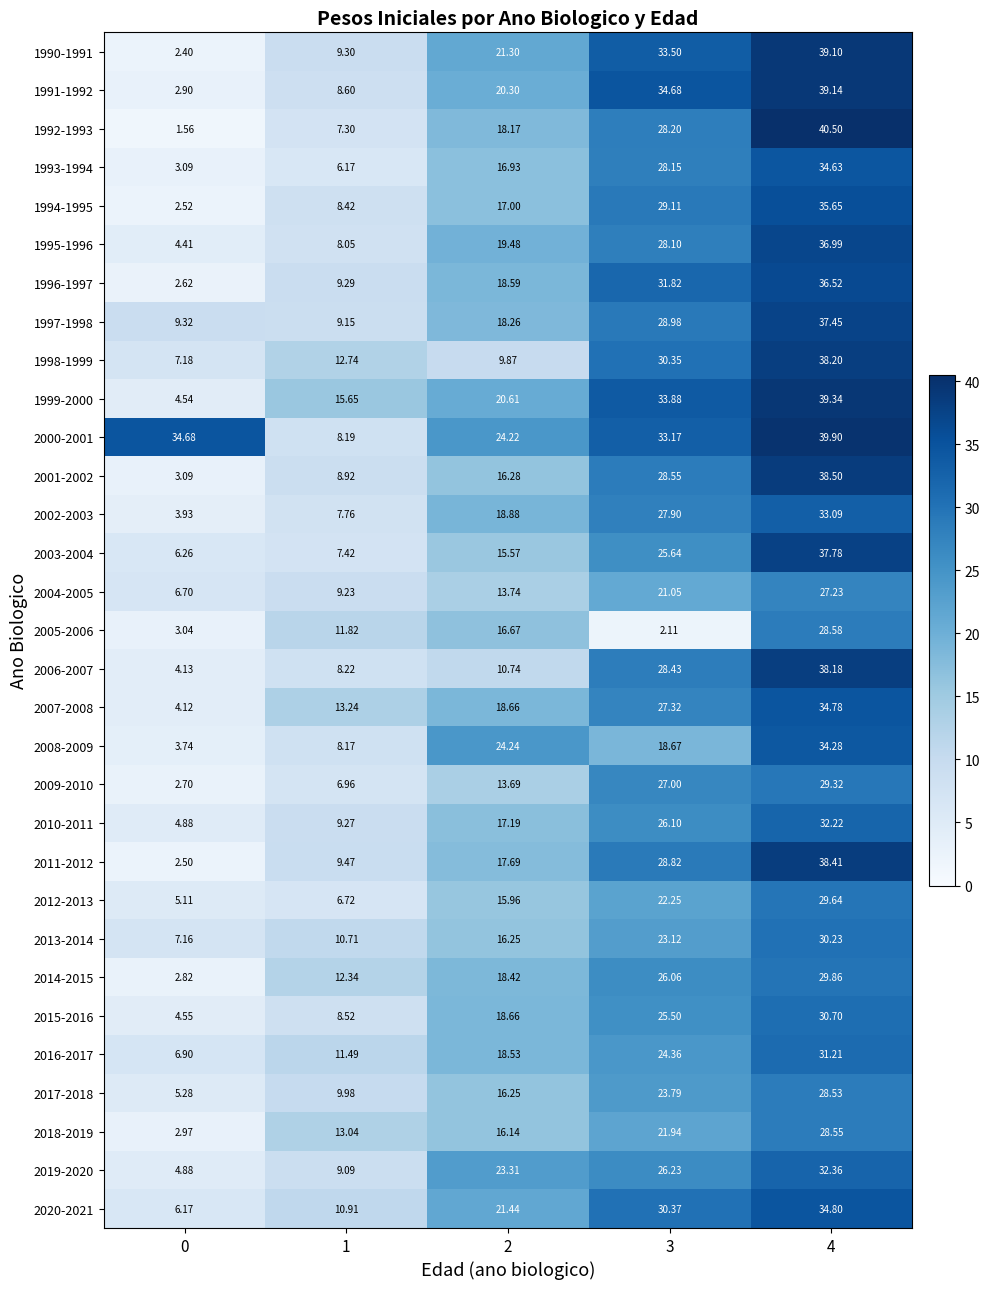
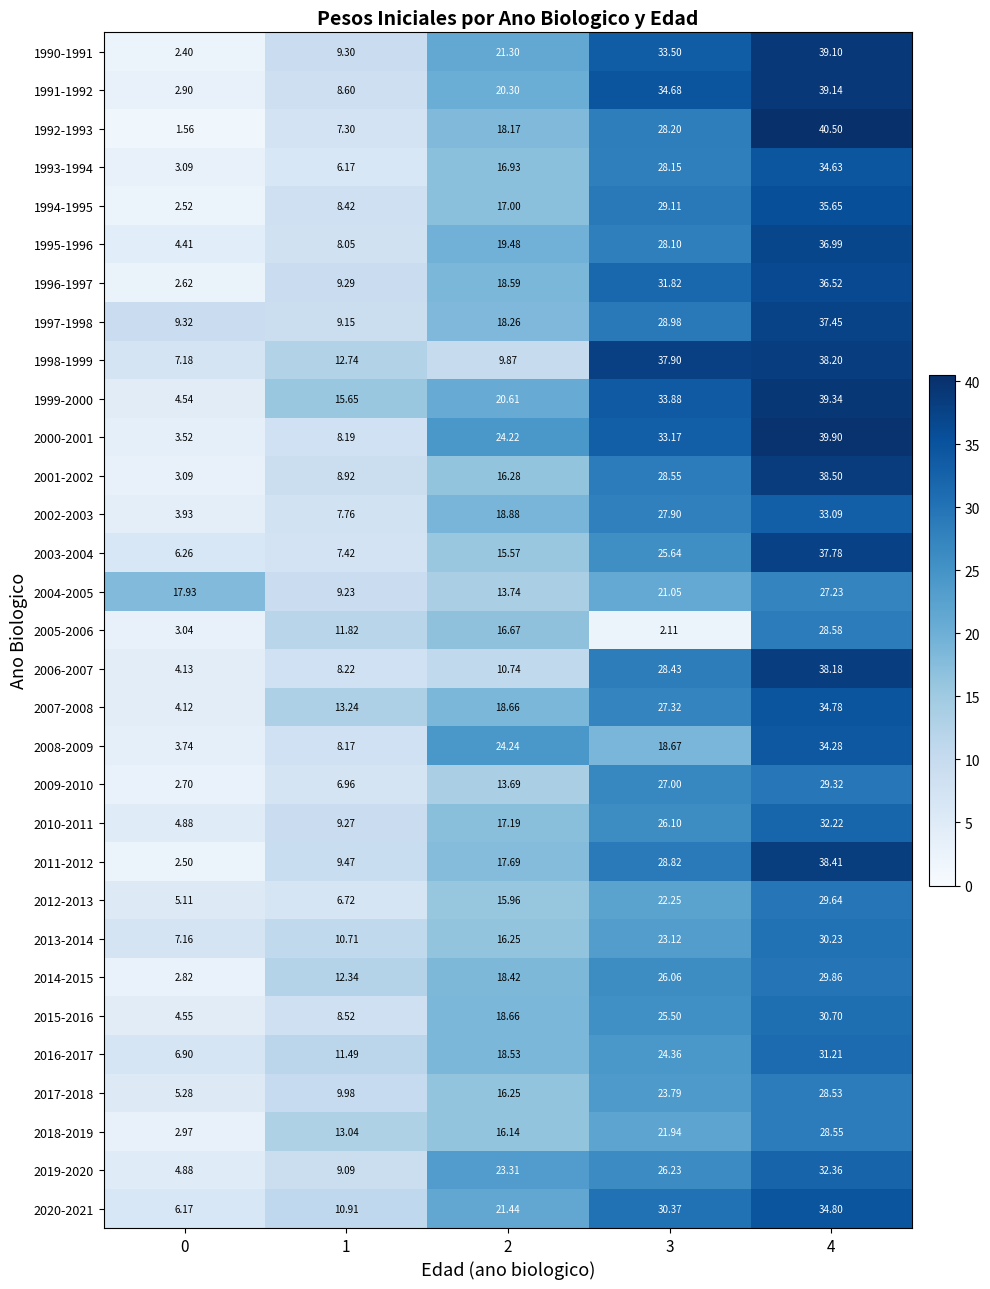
1998-1999, 3: 30.35 -> 37.90
2000-2001, 0: 34.68 -> 3.52
2004-2005, 0: 6.70 -> 17.93
